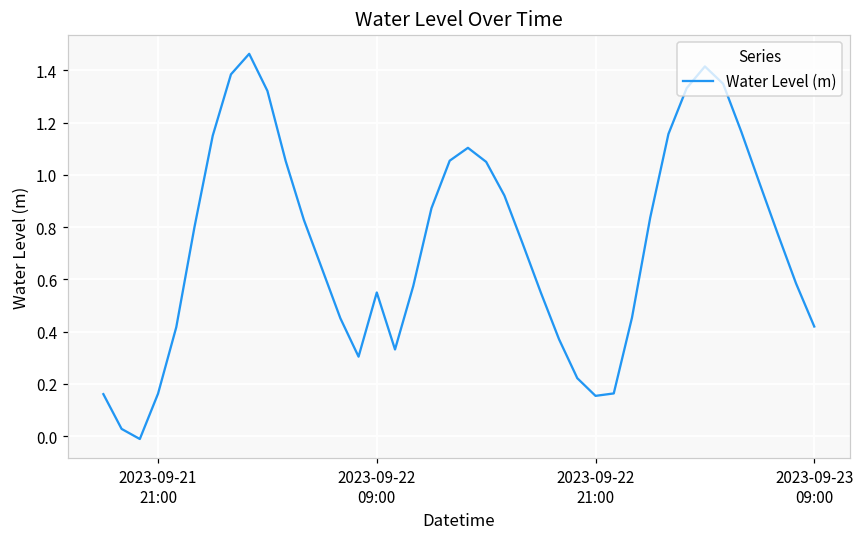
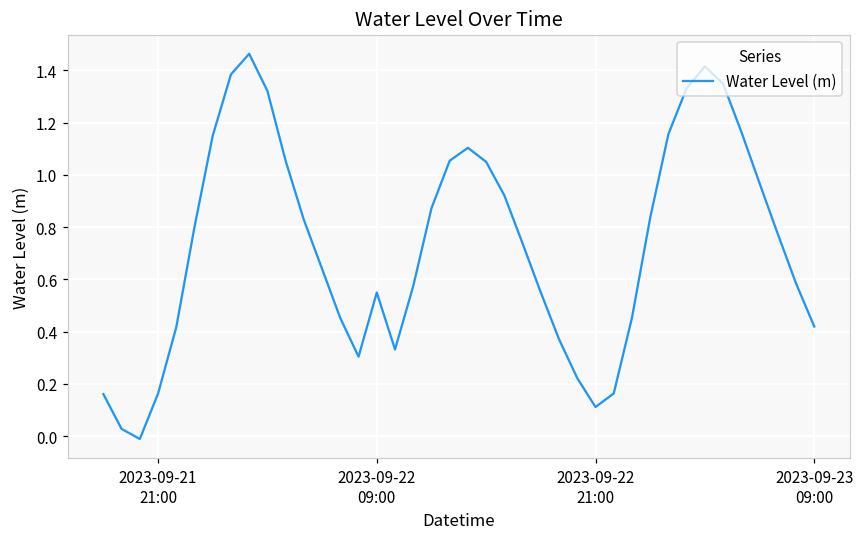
2023-09-22 21:00: 0.15 -> 0.11
